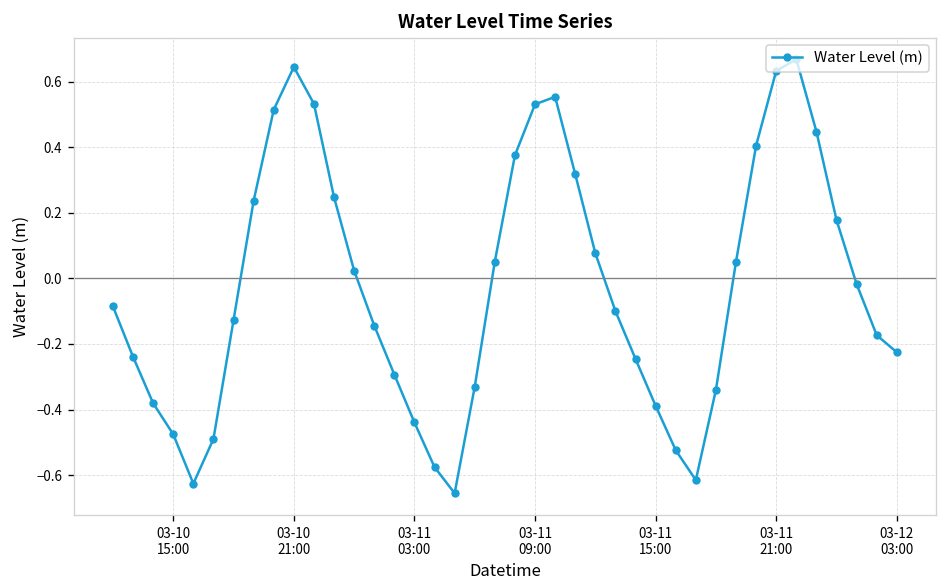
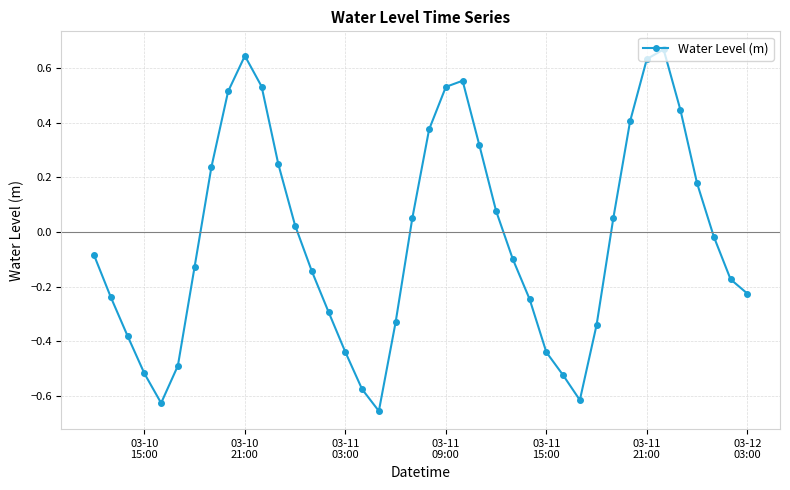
03-10 15:00: -0.48 -> -0.52
03-11 15:00: -0.39 -> -0.44
